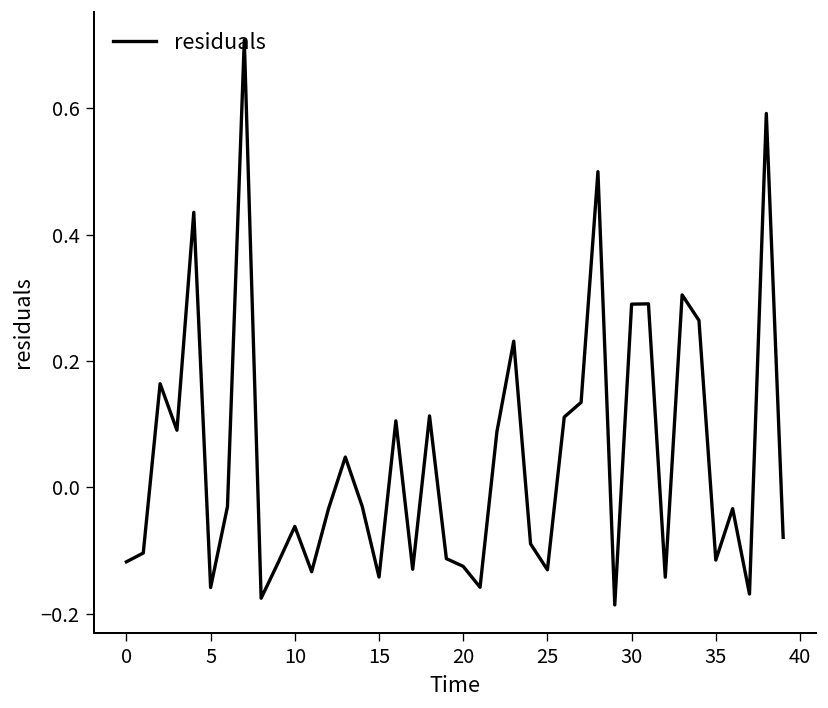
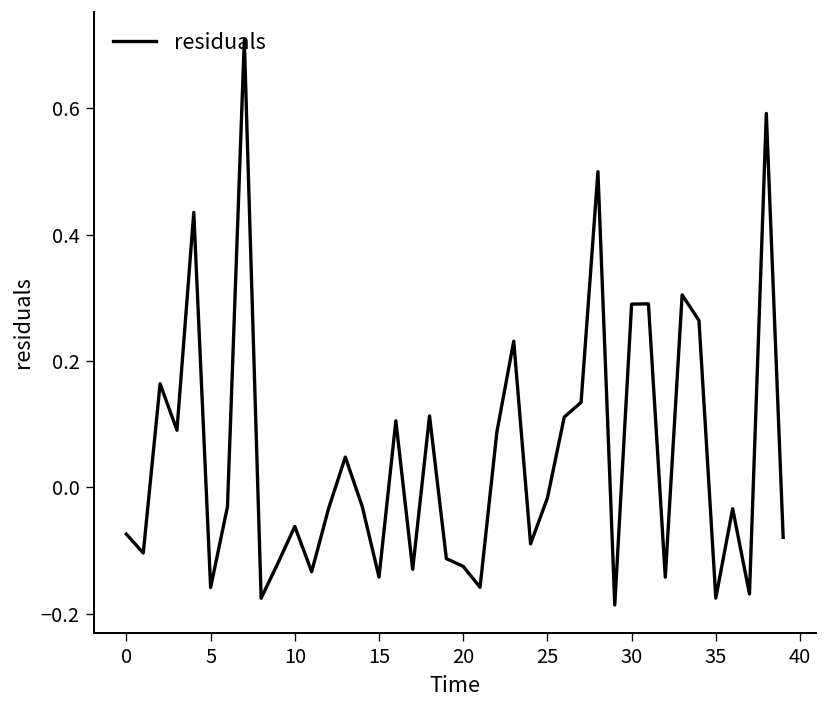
0: -0.12 -> -0.07
25: -0.13 -> -0.02
35: -0.12 -> -0.18
